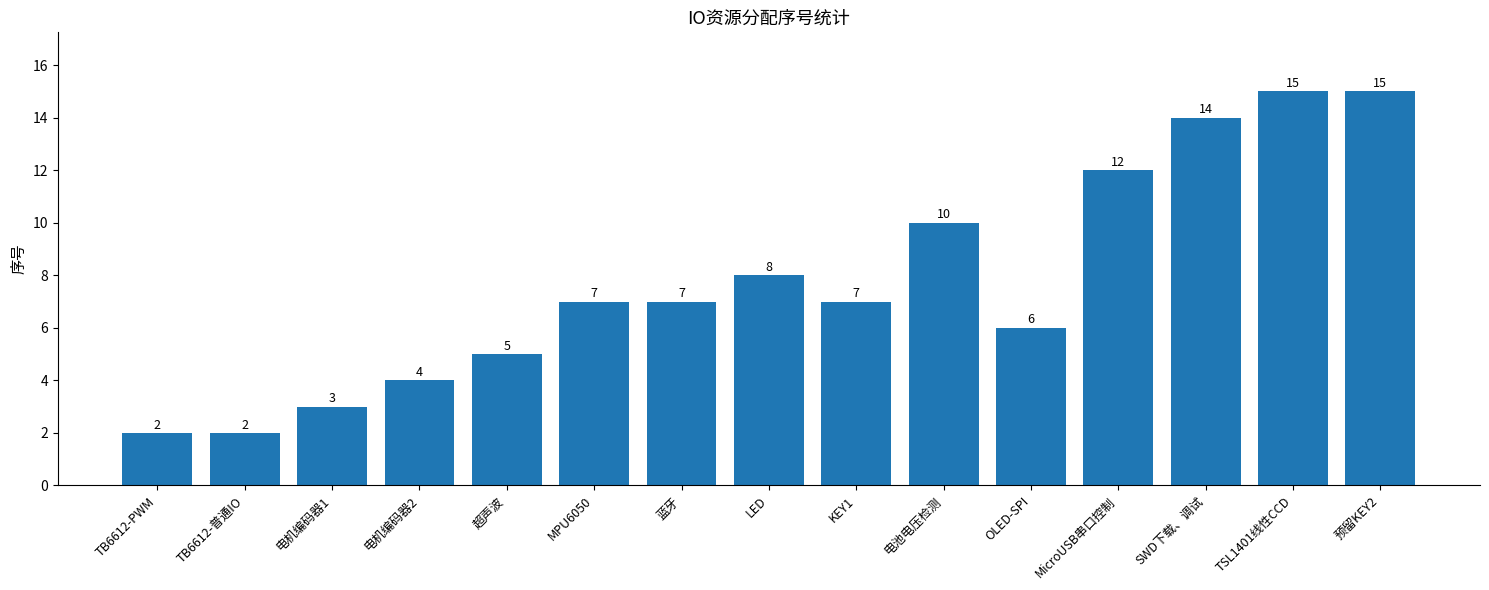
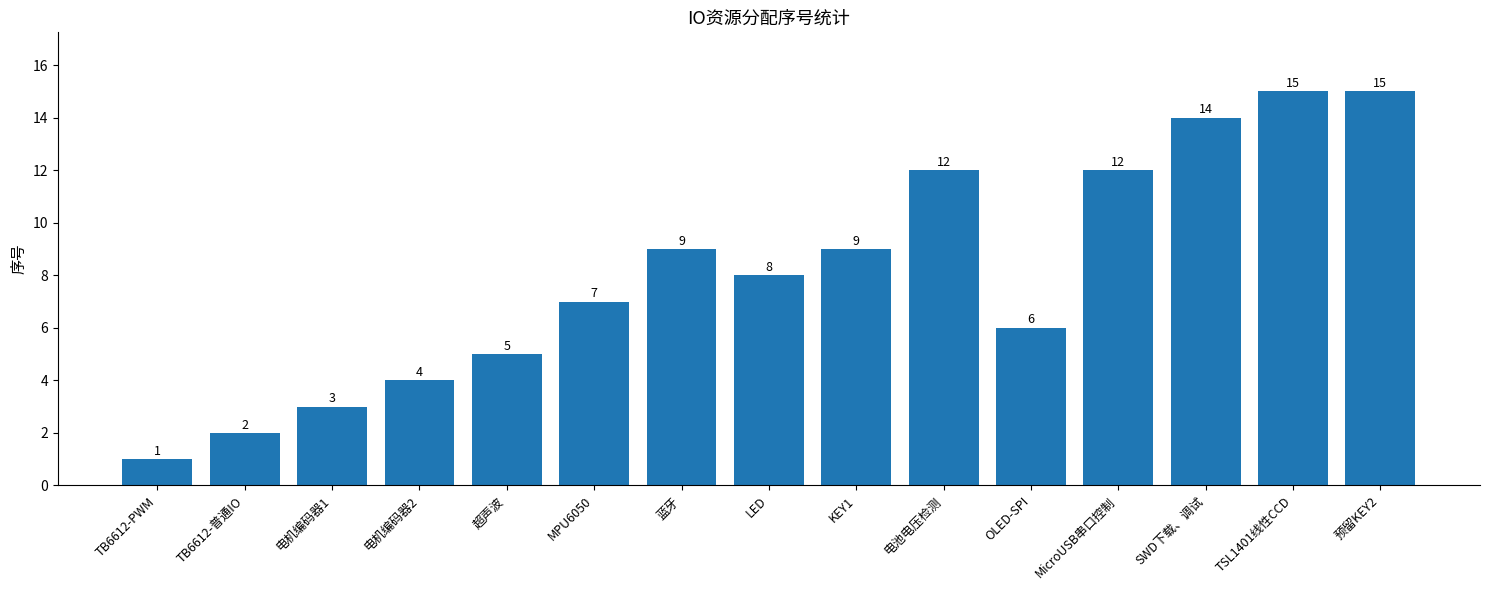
TB6612-PWM: 2 -> 1
蓝牙: 7 -> 9
KEY1: 7 -> 9
电池电压检测: 10 -> 12
